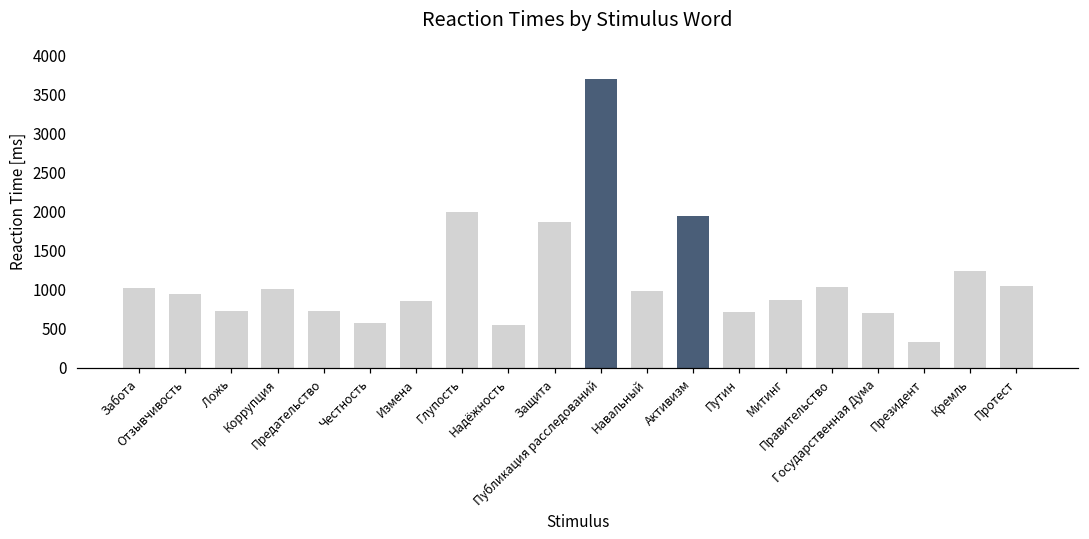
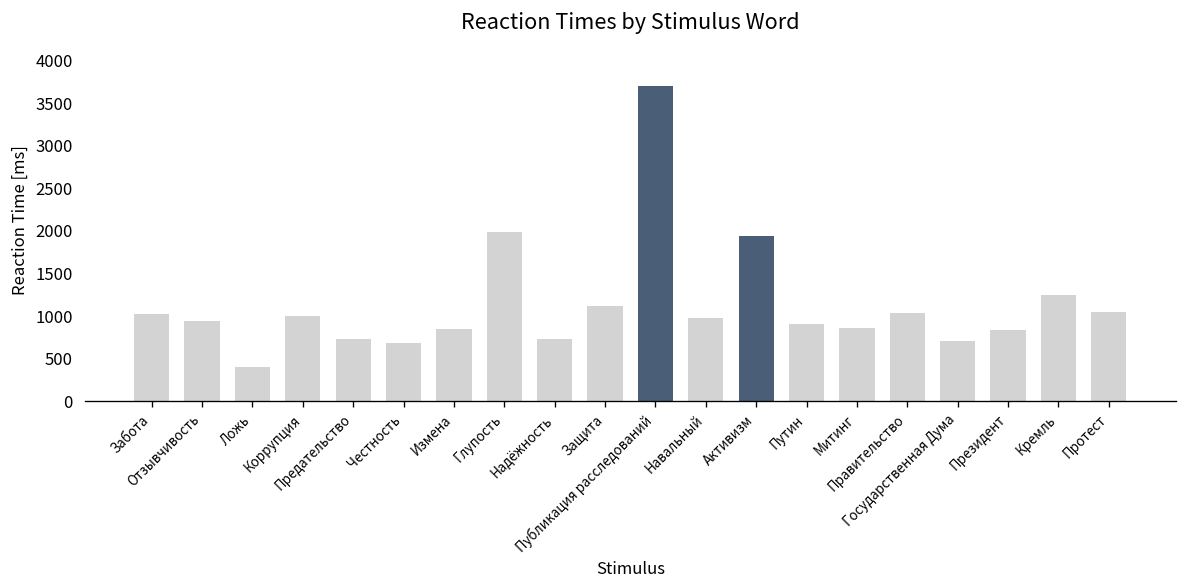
Ложь: 700 -> 400
Честность: 600 -> 700
Надёжность: 500 -> 700
Защита: 1900 -> 1100
Путин: 700 -> 900
Президент: 300 -> 800
